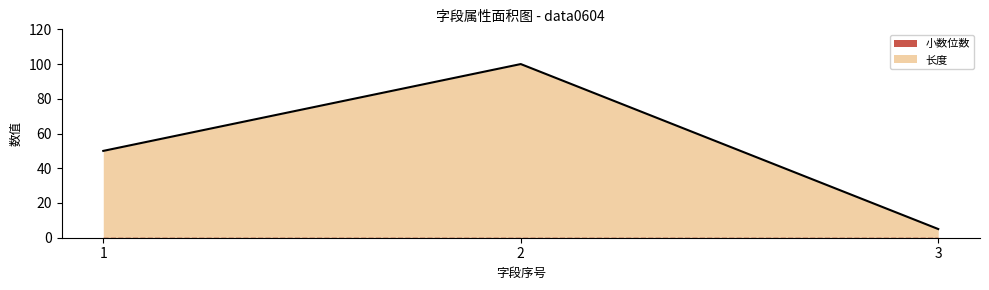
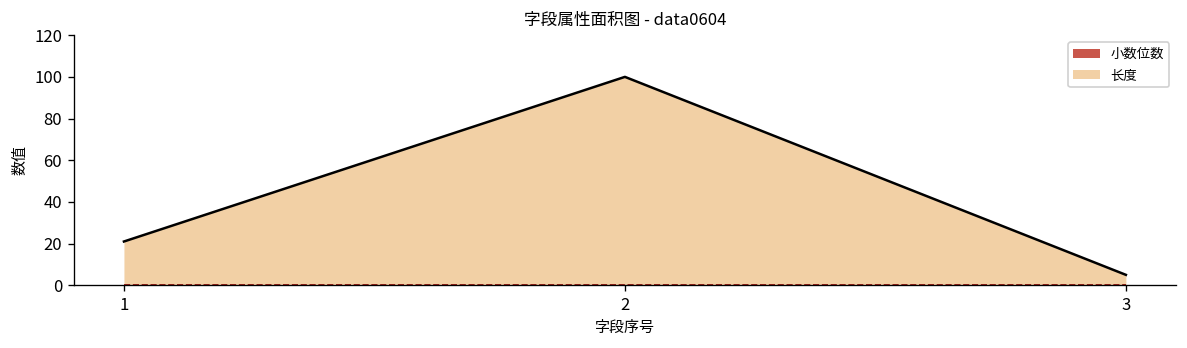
长度, 1: 50 -> 21
